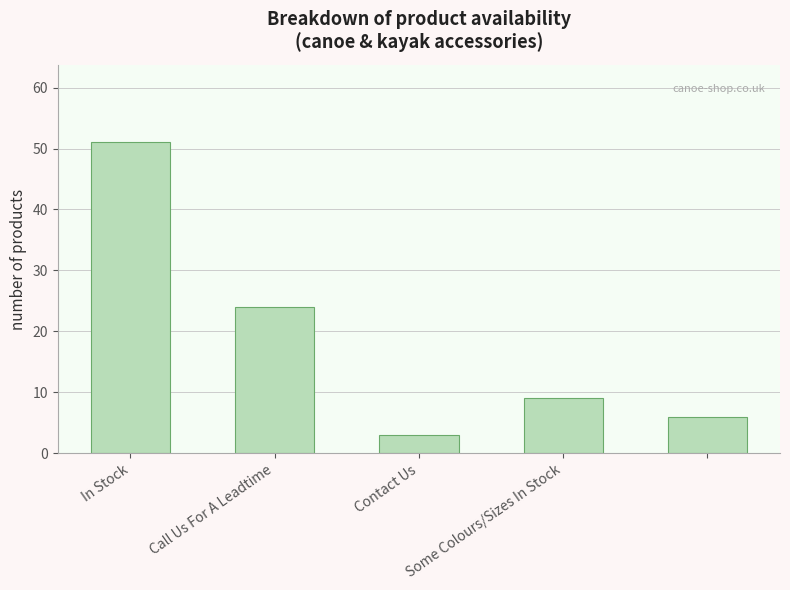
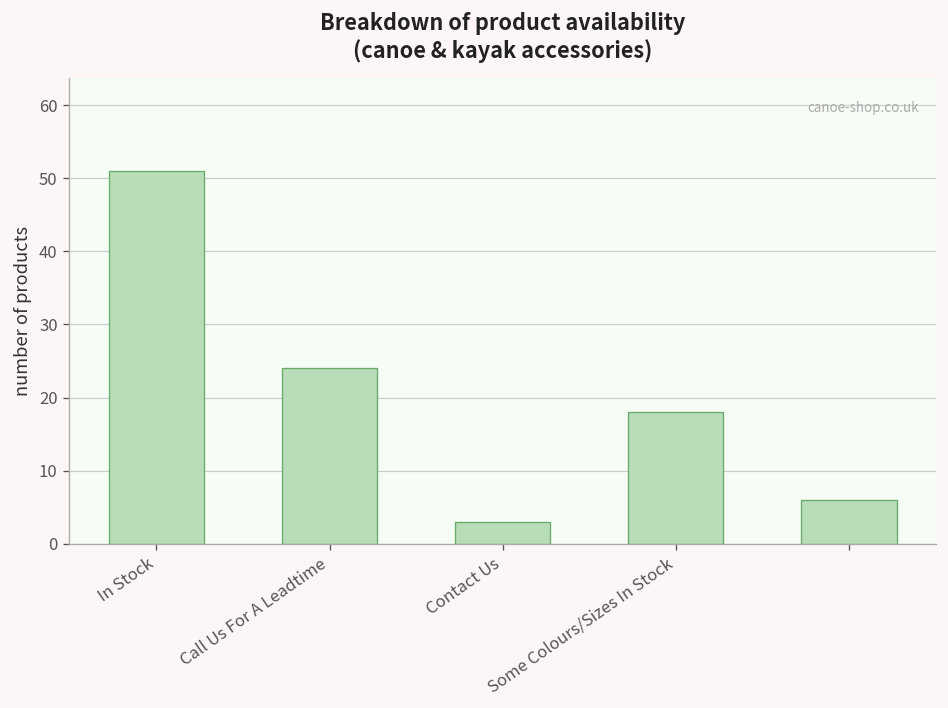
Some Colours/Sizes In Stock: 9 -> 18
